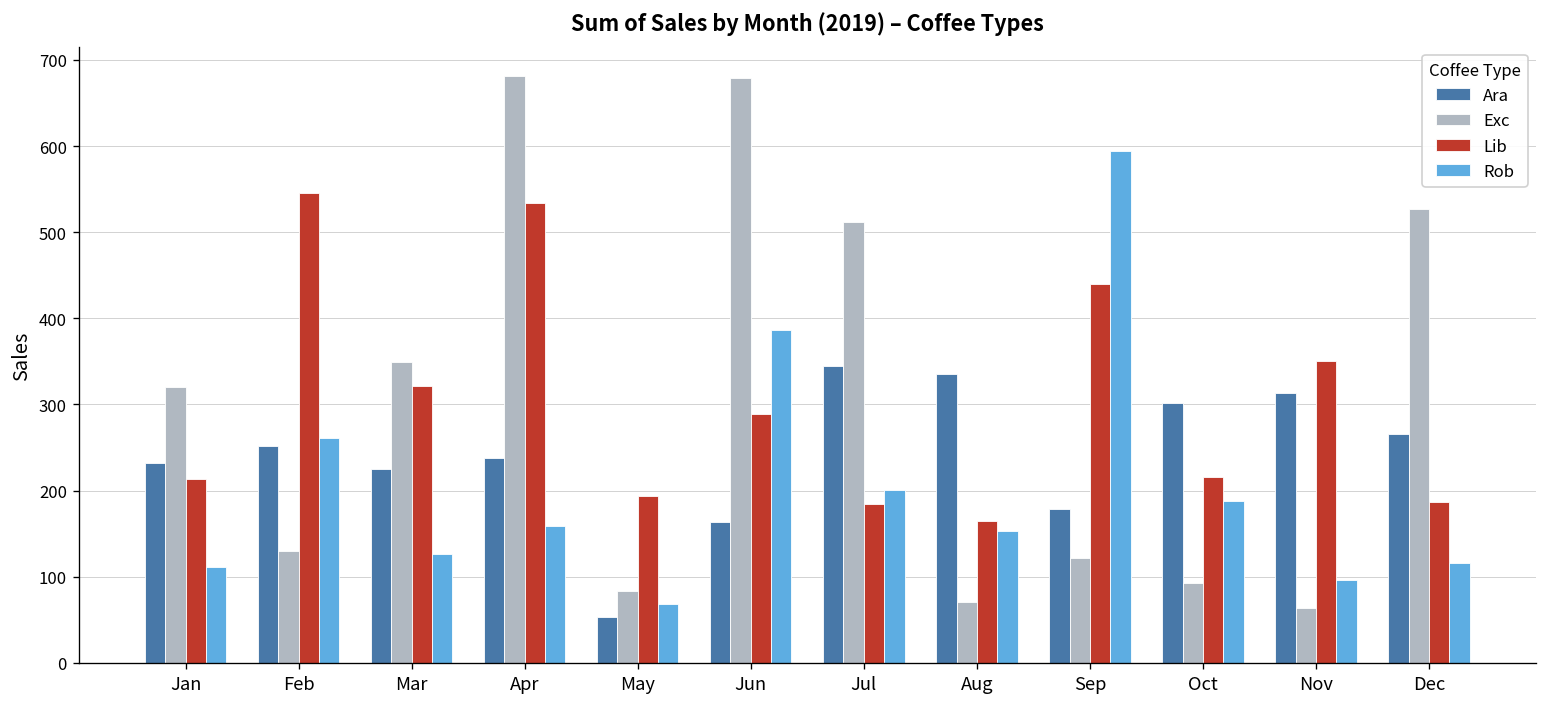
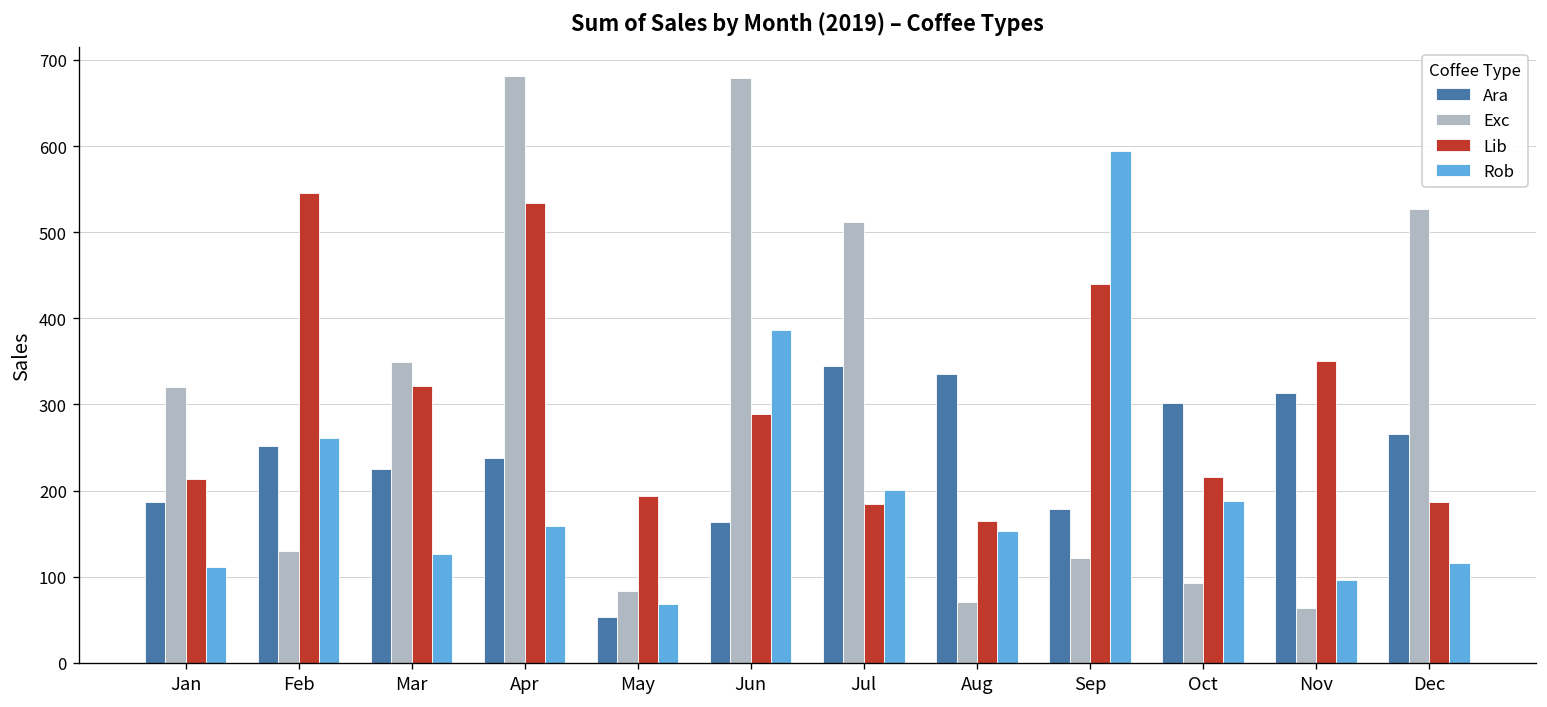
Ara, Jan: 230 -> 190
